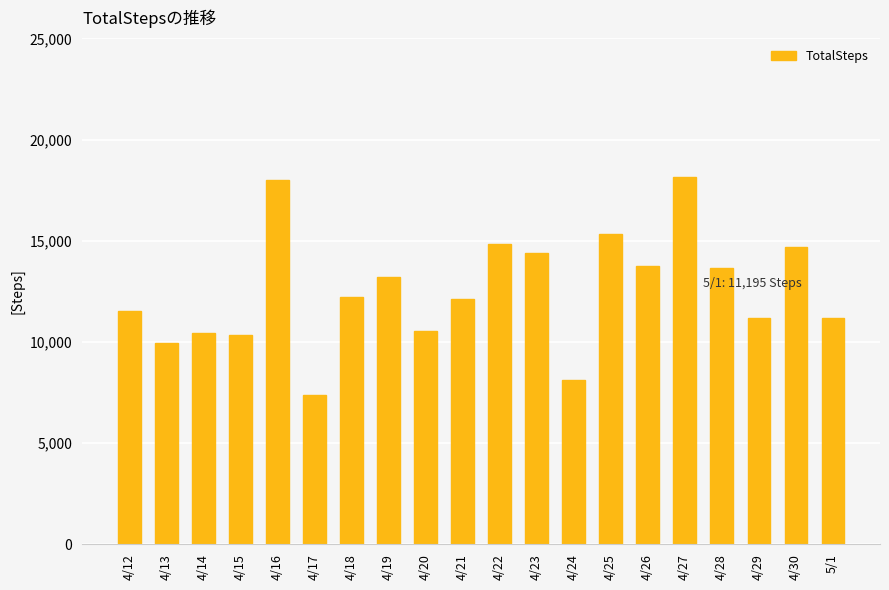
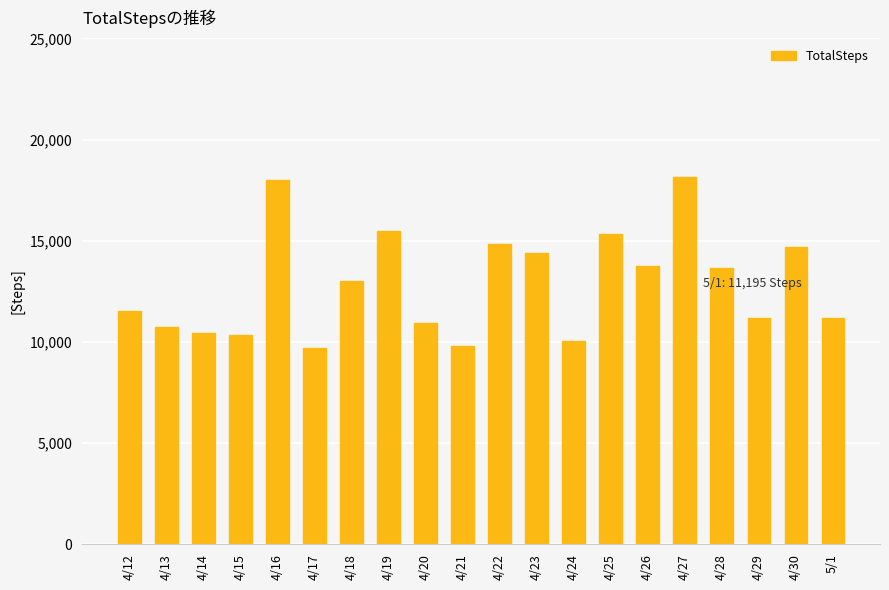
4/13: 9,900 -> 10,700
4/17: 7,400 -> 9,700
4/18: 12,200 -> 13,000
4/19: 13,200 -> 15,500
4/20: 10,500 -> 11,000
4/21: 12,100 -> 9,800
4/24: 8,100 -> 10,000
